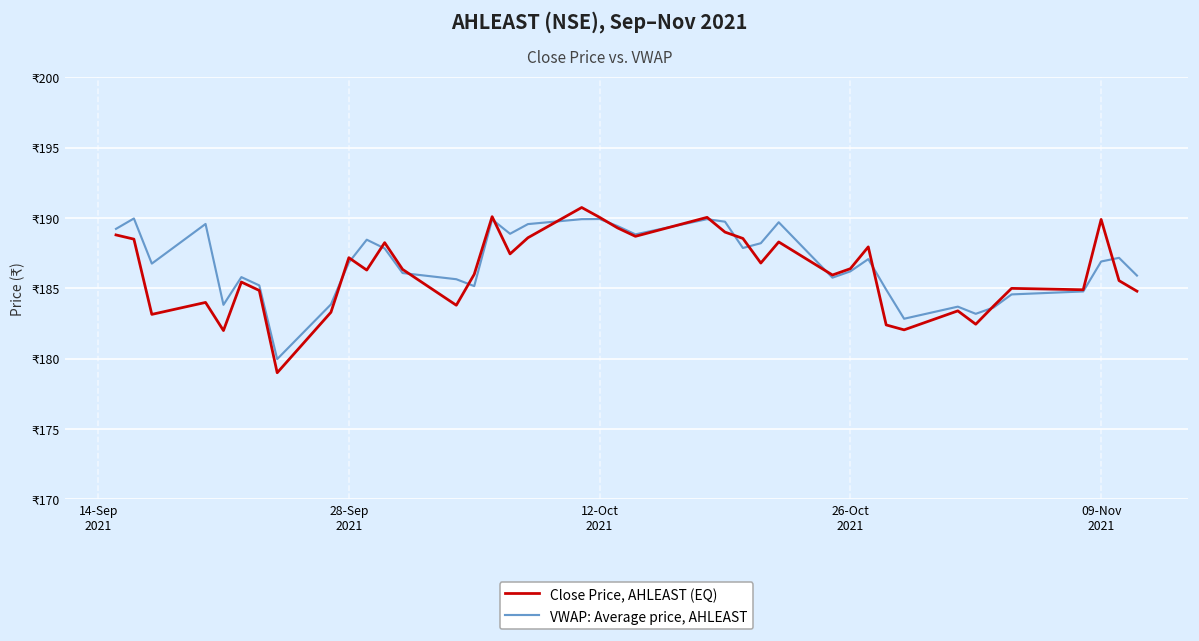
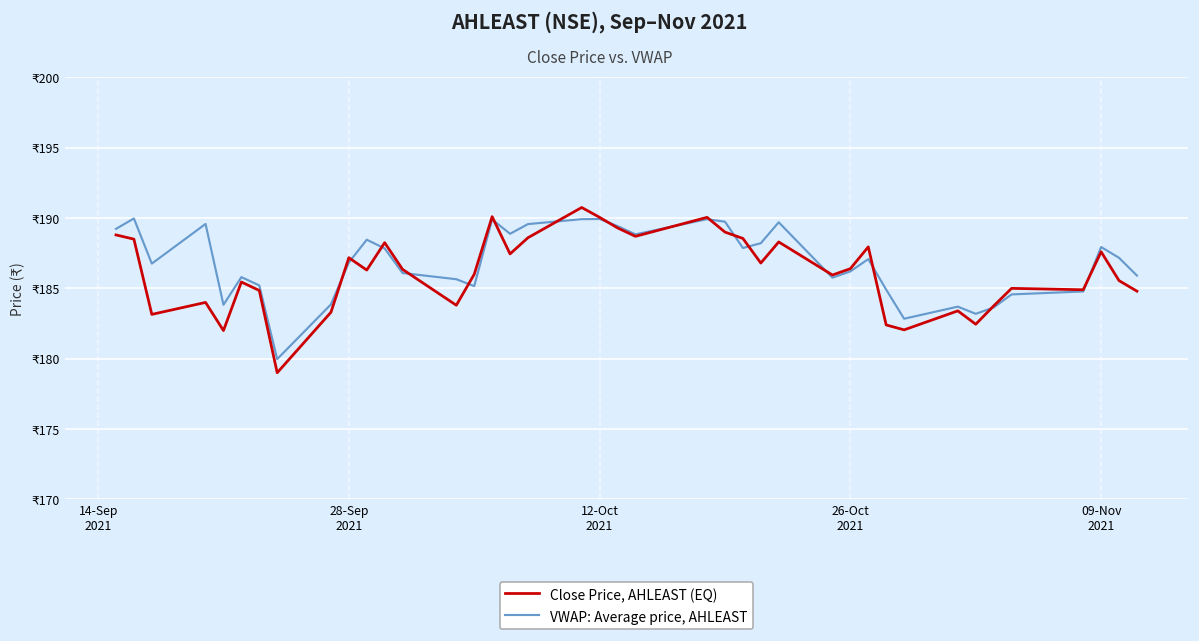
Close Price, AHLEAST (EQ), 09-Nov 2021: ₹189.9 -> ₹187.6
VWAP: Average price, AHLEAST, 09-Nov 2021: ₹186.9 -> ₹187.9
